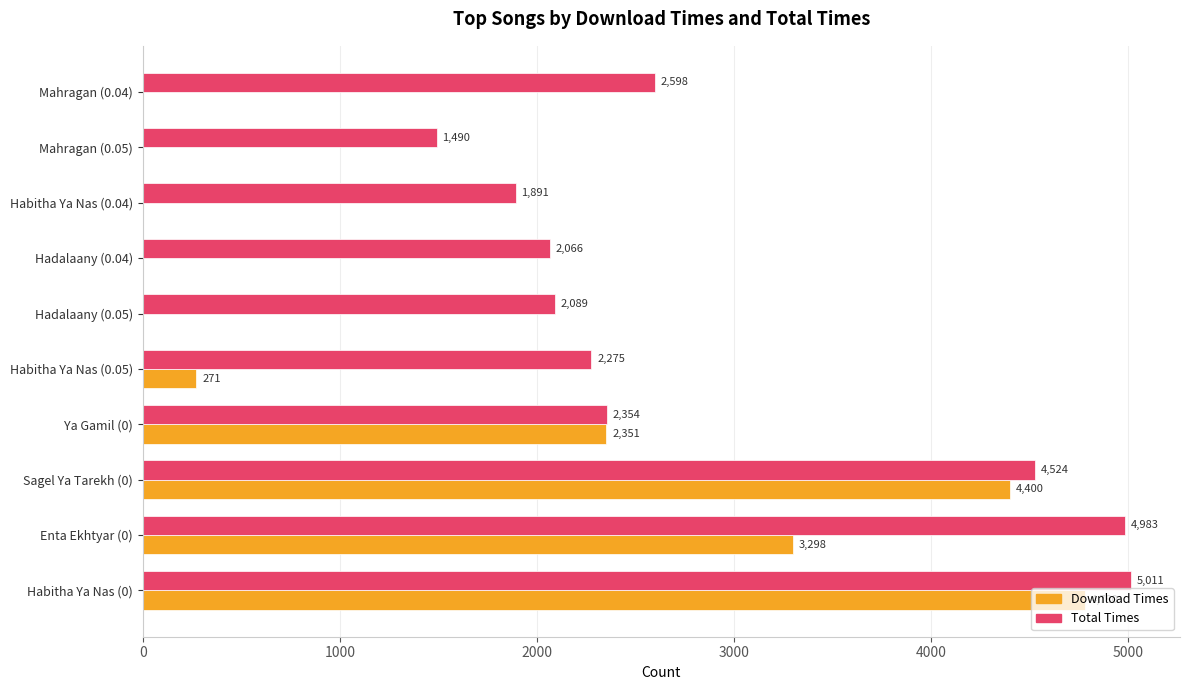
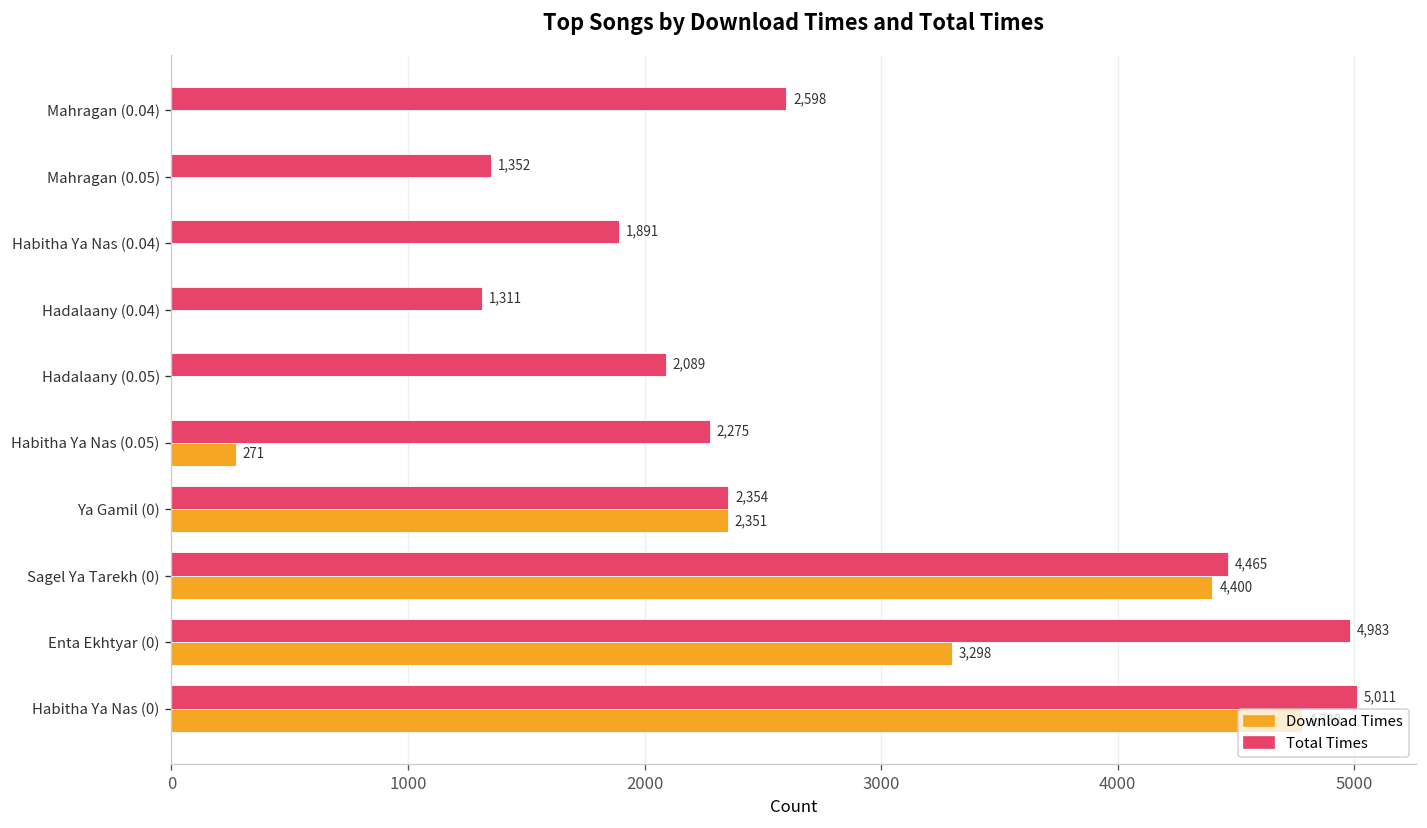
Total Times, Mahragan (0.05): 1,490 -> 1,352
Total Times, Hadalaany (0.04): 2,066 -> 1,311
Total Times, Sagel Ya Tarekh (0): 4,524 -> 4,465
